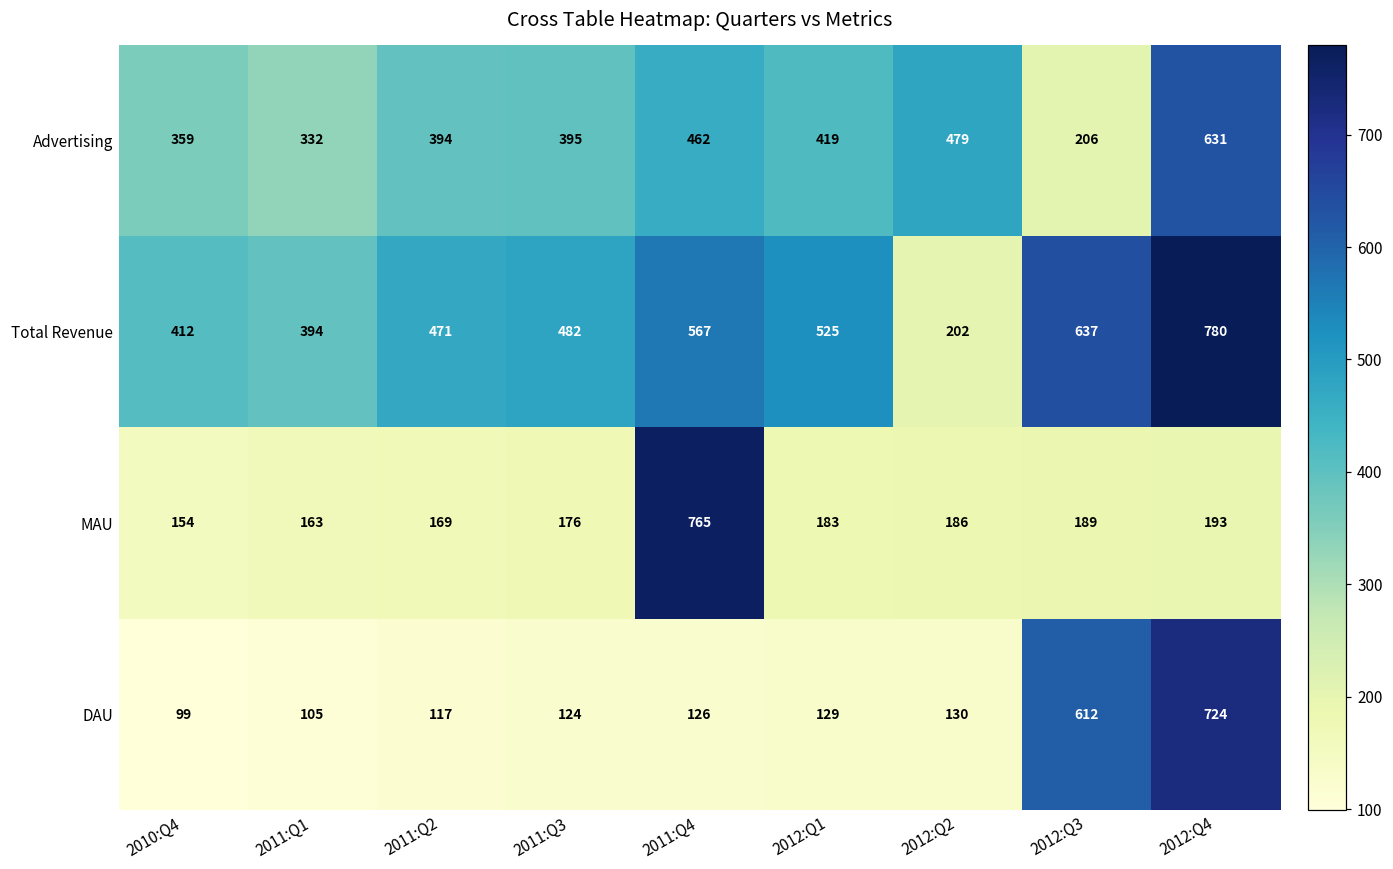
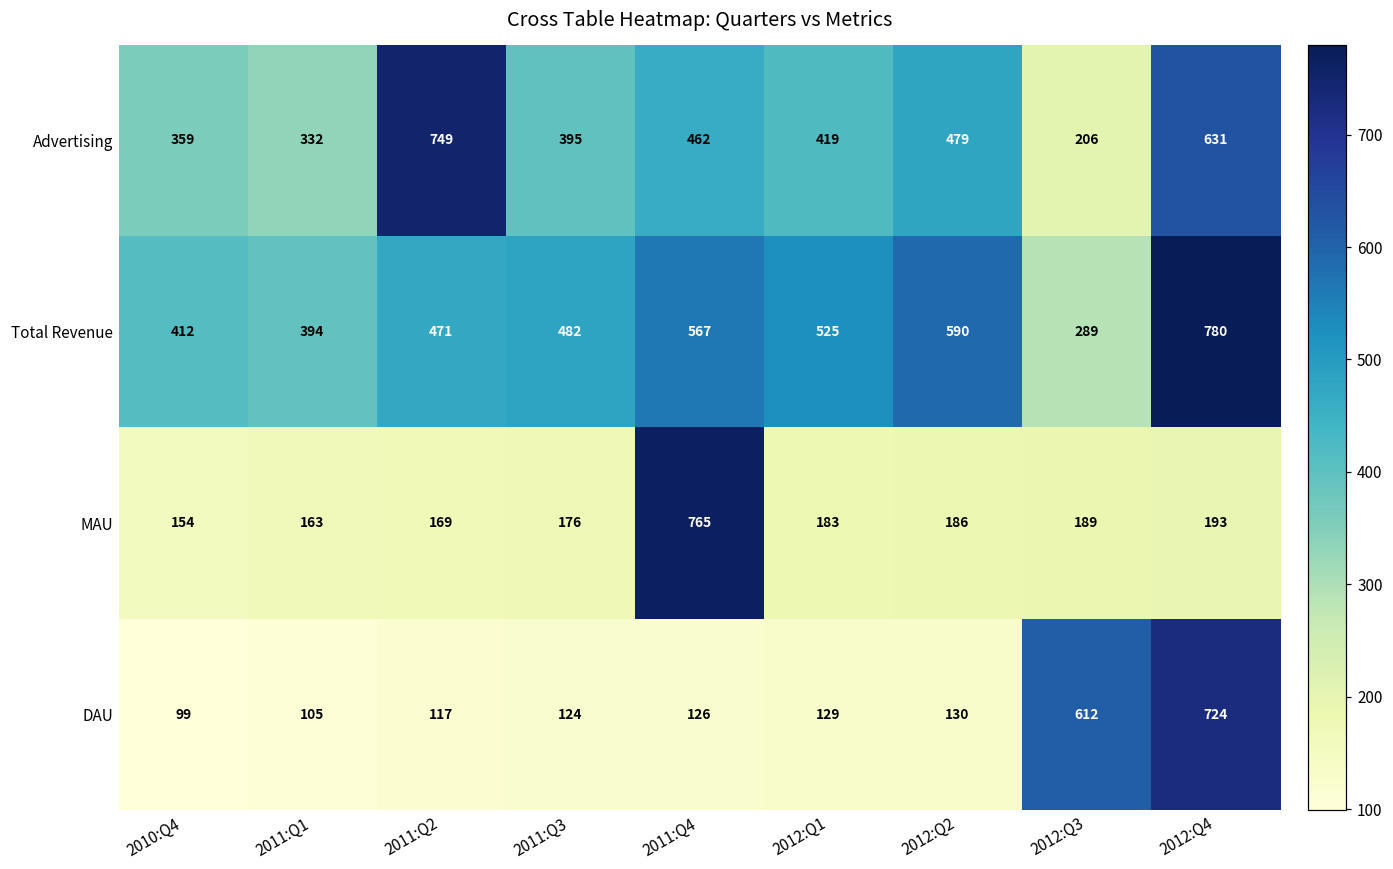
Advertising, 2011:Q2: 394 -> 749
Total Revenue, 2012:Q2: 202 -> 590
Total Revenue, 2012:Q3: 637 -> 289
